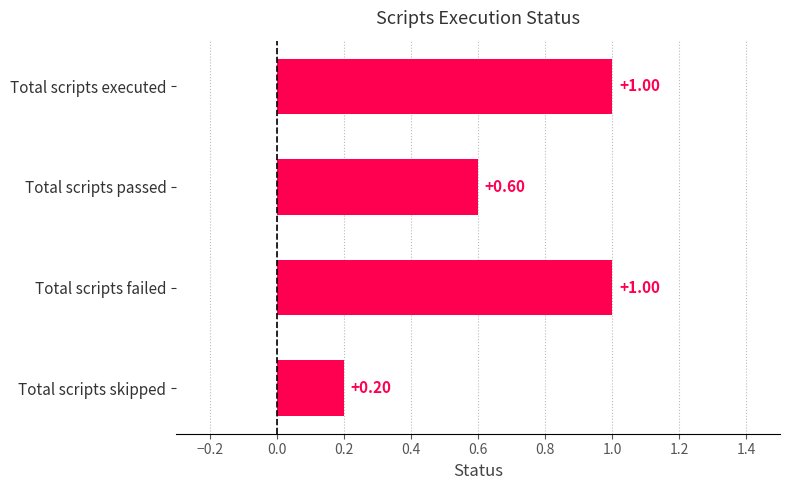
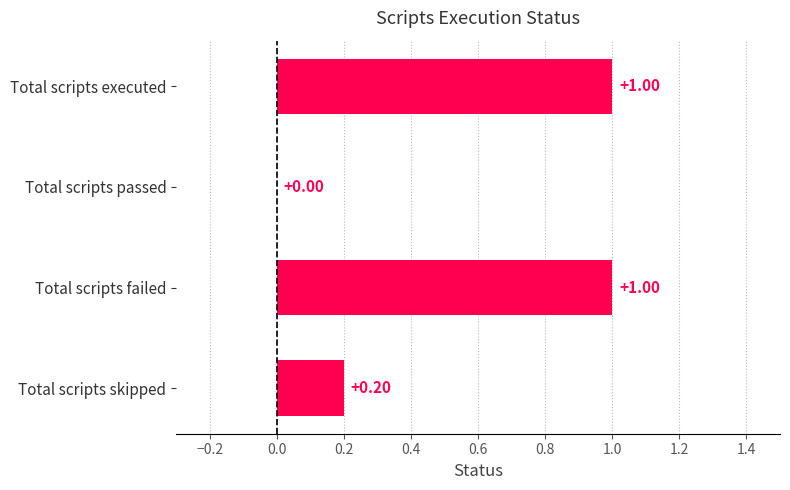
Total scripts passed: +0.60 -> +0.00
